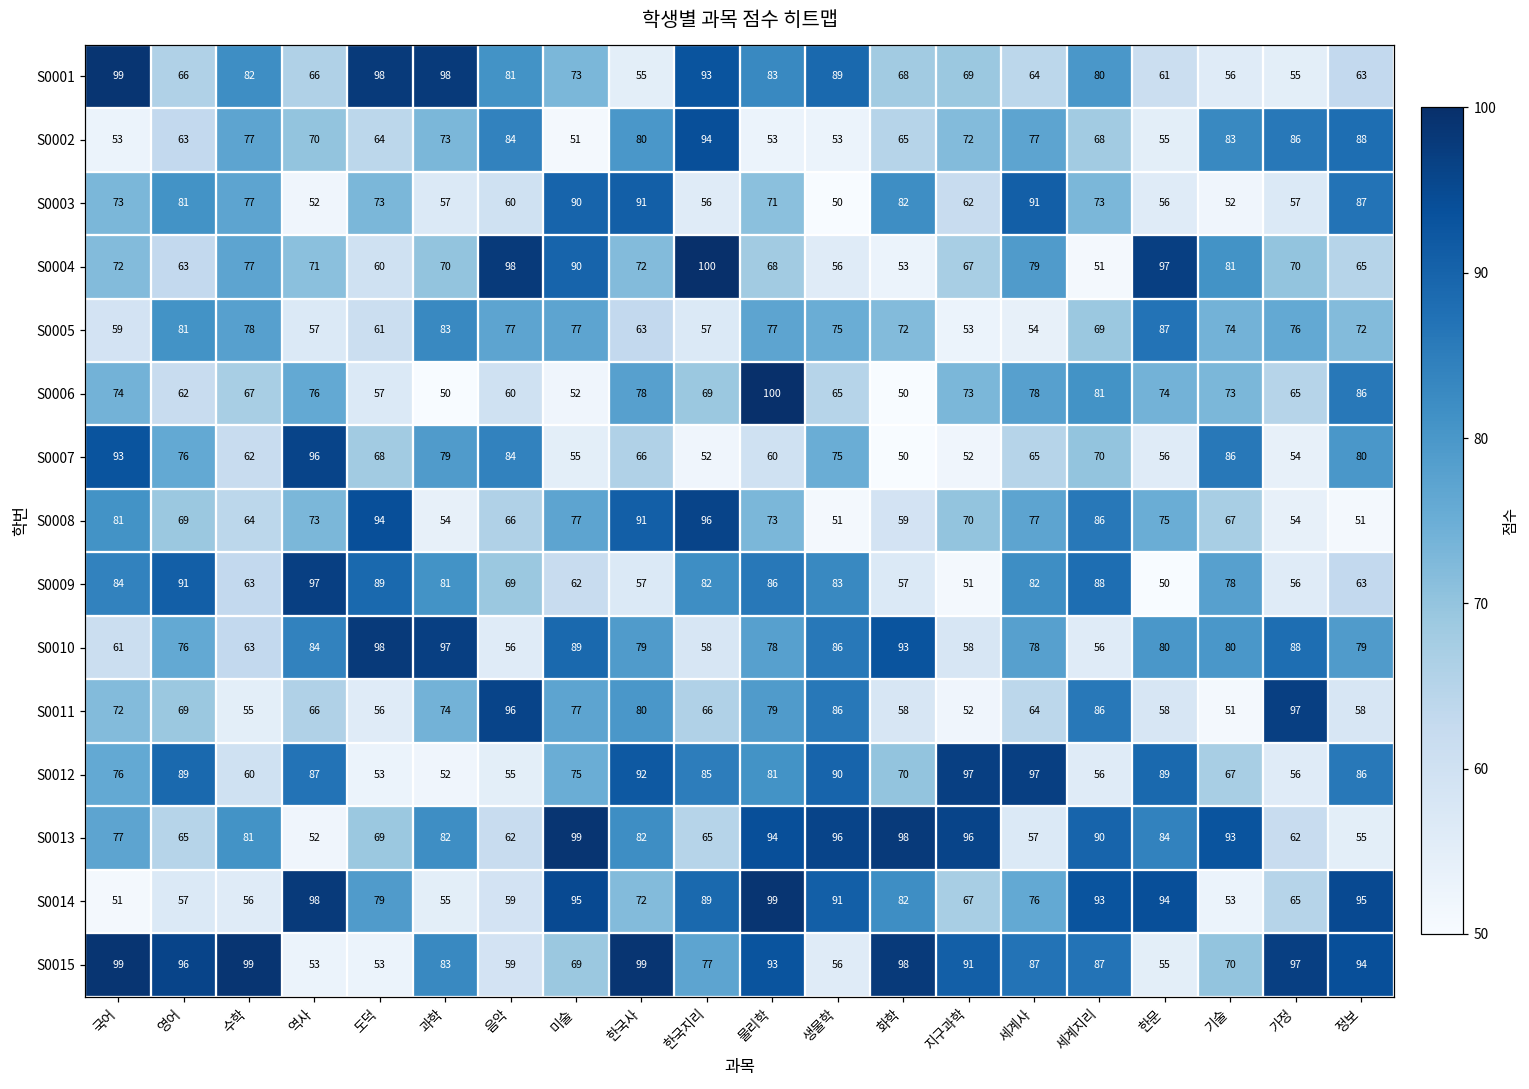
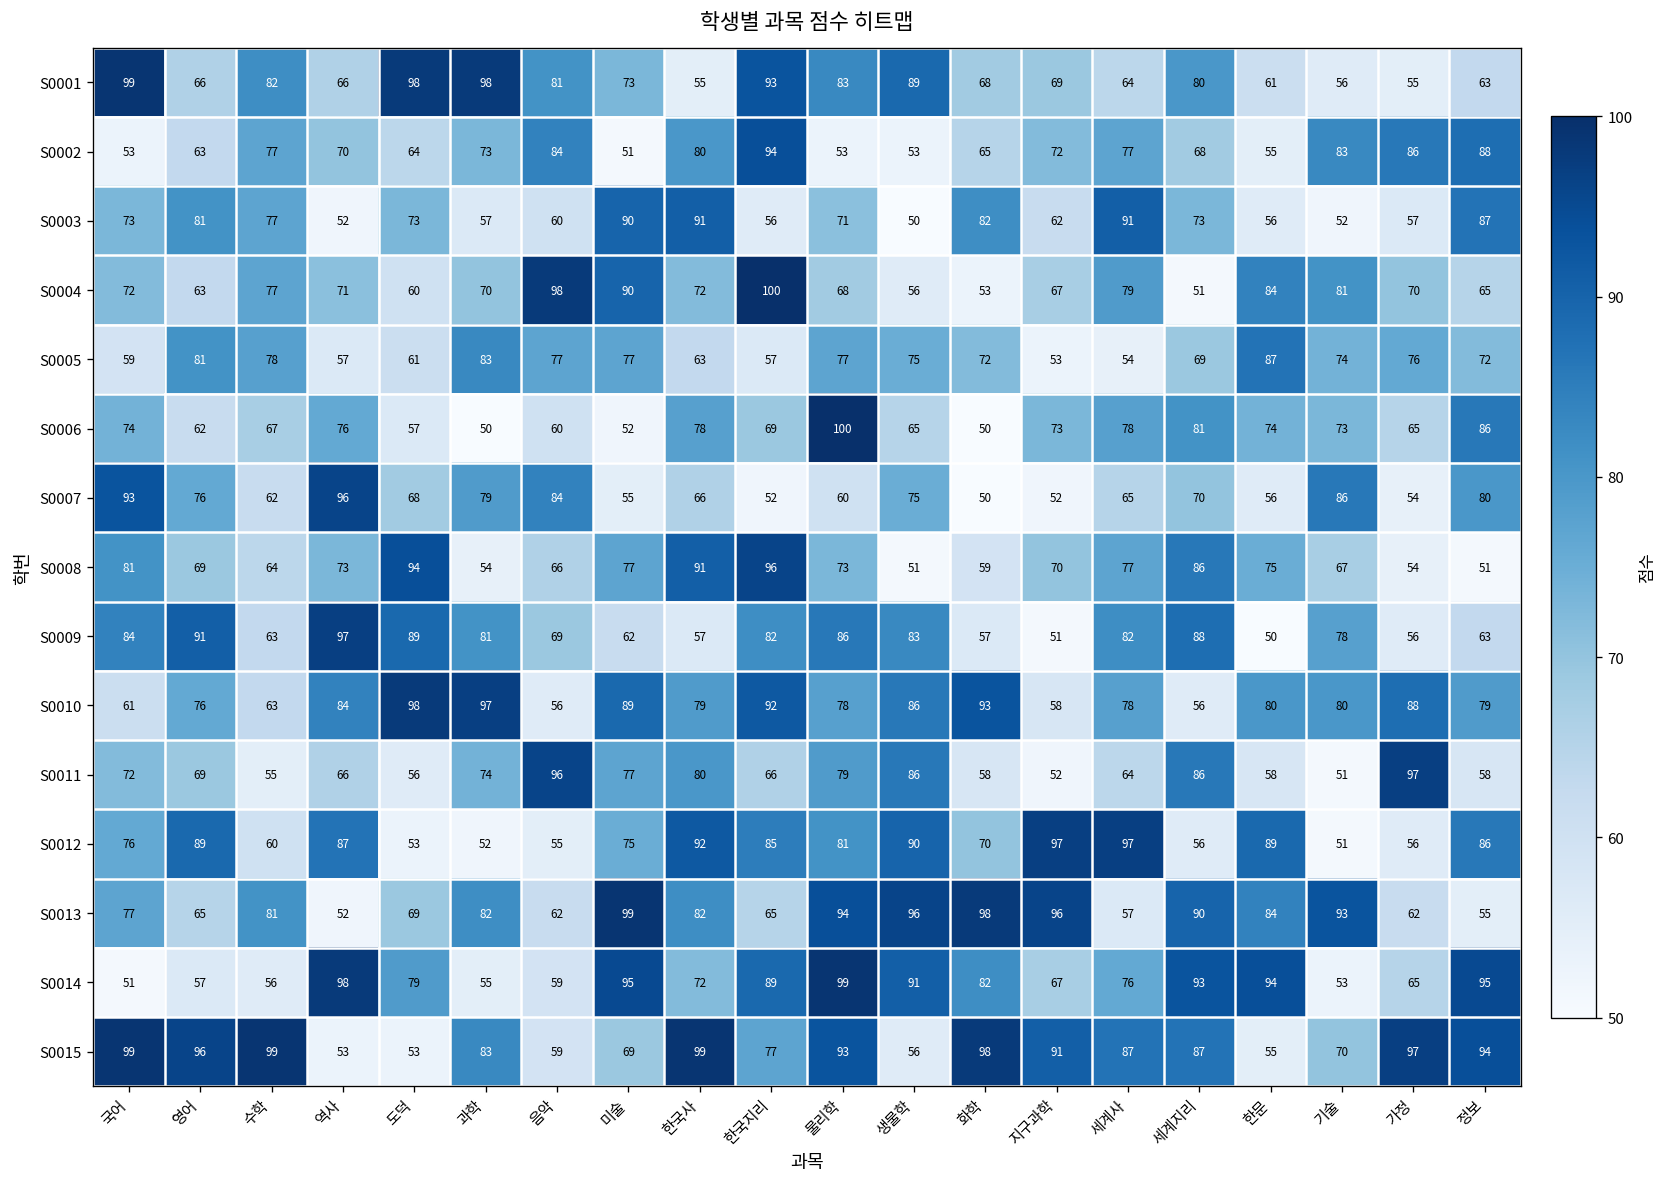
S0004, 한문: 97 -> 84
S0010, 한국지리: 58 -> 92
S0012, 기술: 67 -> 51
